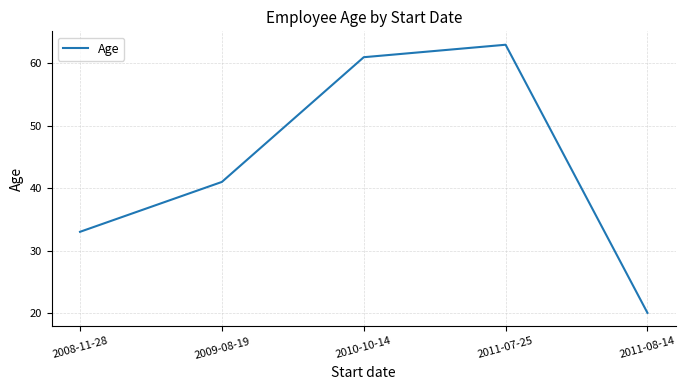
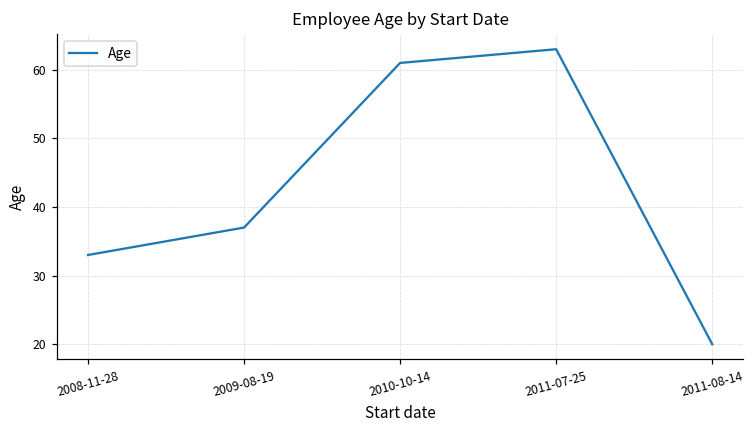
2009-08-19: 41 -> 37
